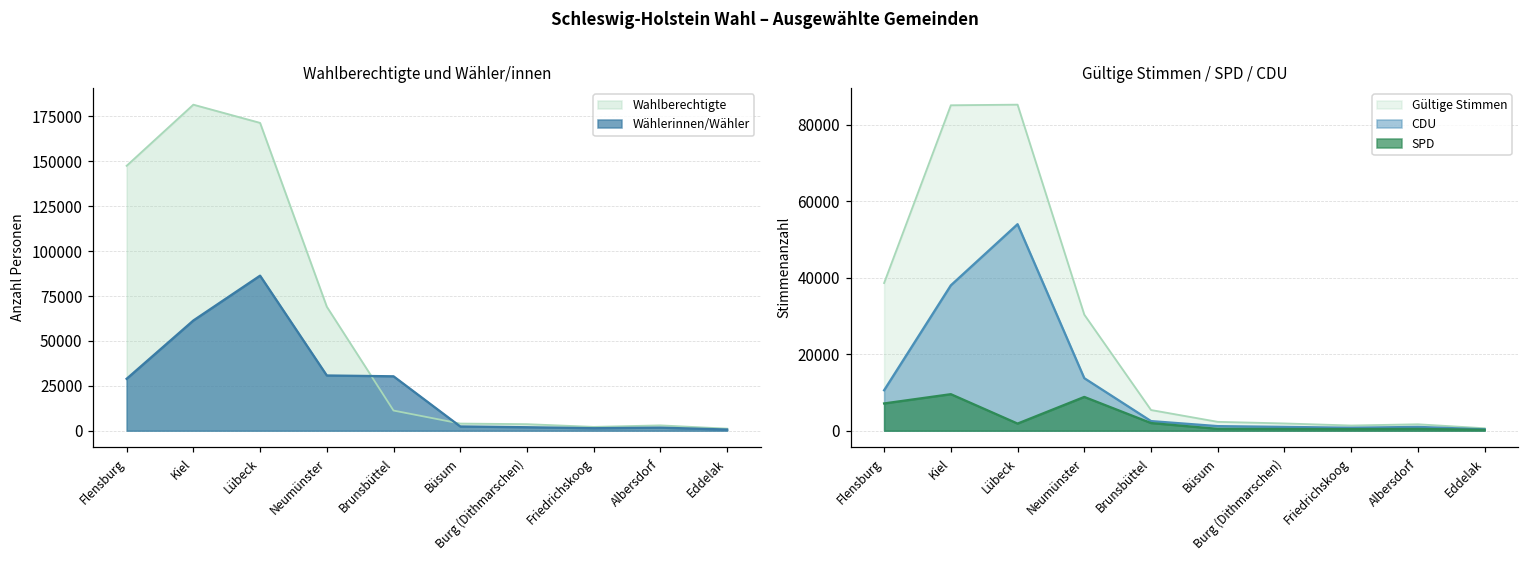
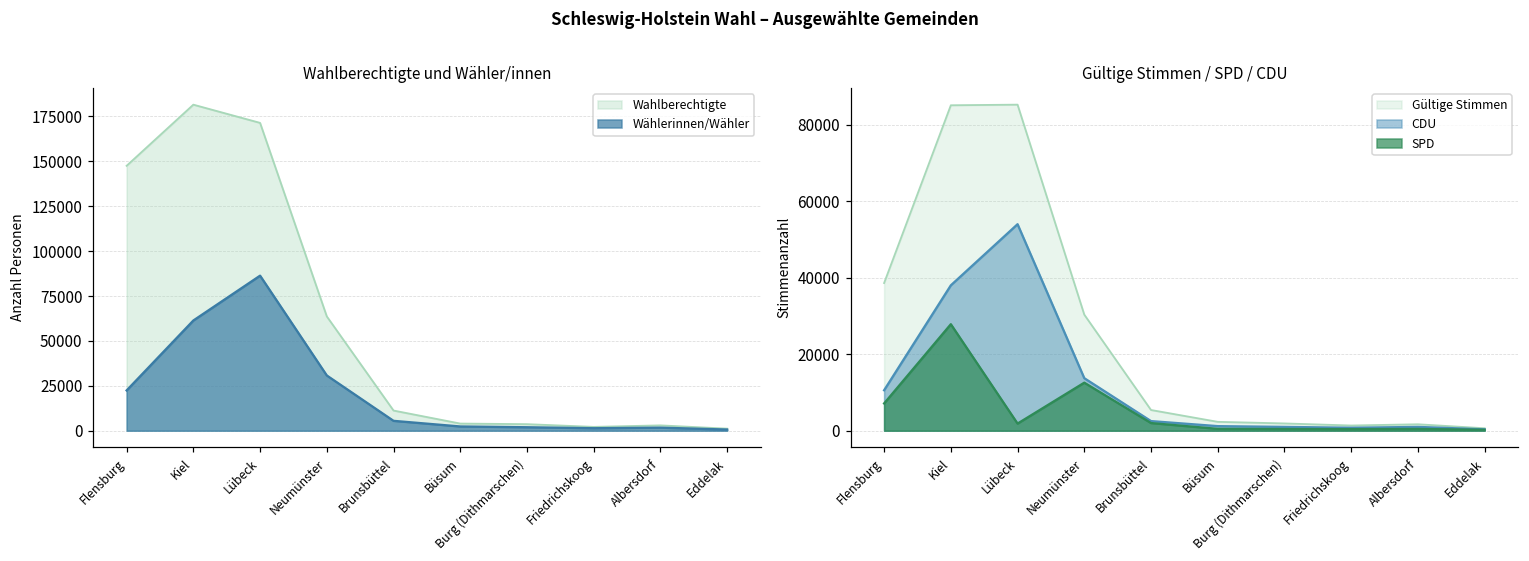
Wahlberechtigte und Wähler/innen, Wählerinnen/Wähler, Flensburg: 29000 -> 22000
Wahlberechtigte und Wähler/innen, Wahlberechtigte, Neumünster: 69000 -> 64000
Wahlberechtigte und Wähler/innen, Wählerinnen/Wähler, Brunsbüttel: 30000 -> 5000
Gültige Stimmen / SPD / CDU, SPD, Kiel: 10000 -> 28000
Gültige Stimmen / SPD / CDU, SPD, Neumünster: 9000 -> 13000
